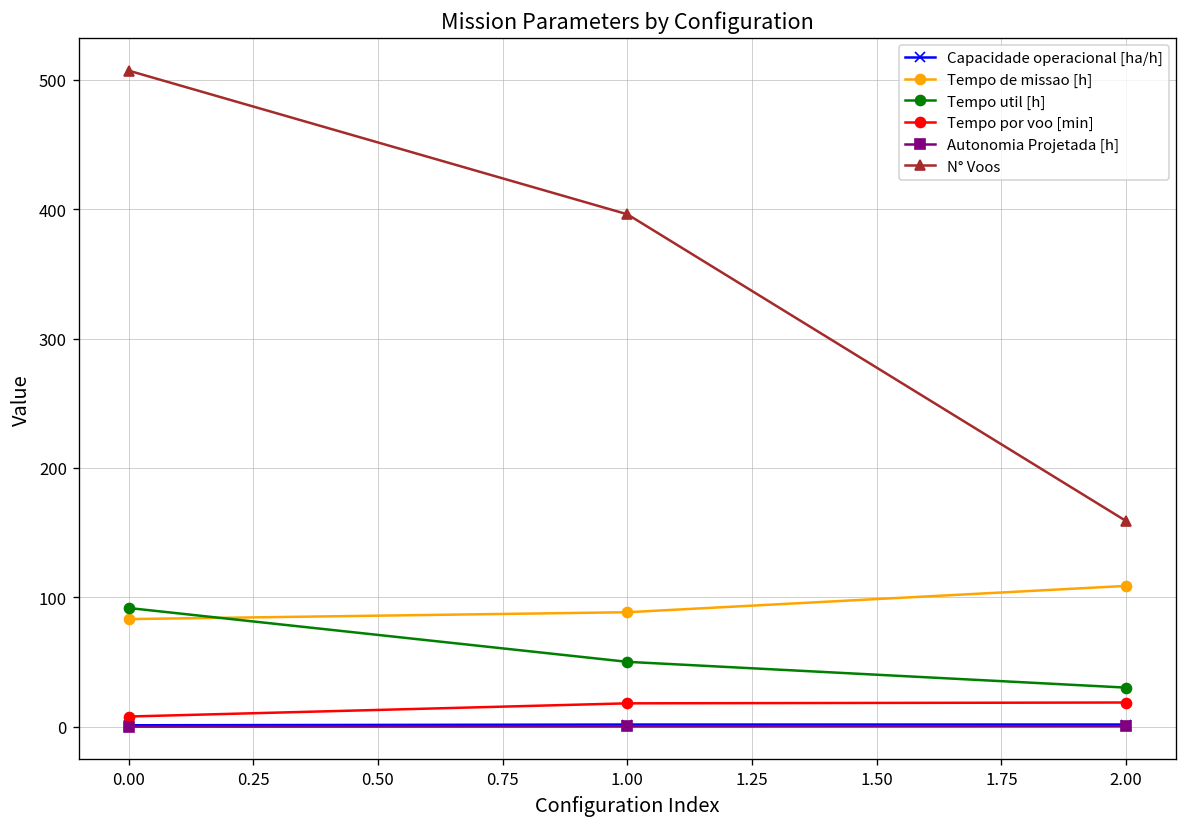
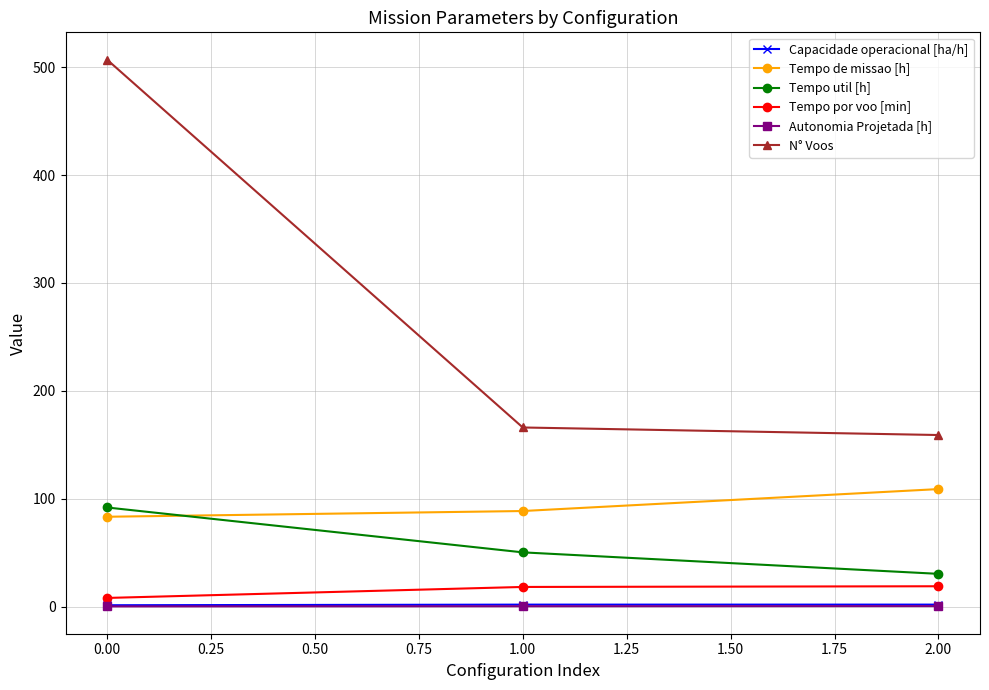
N° Voos, 1.00: 396 -> 166
